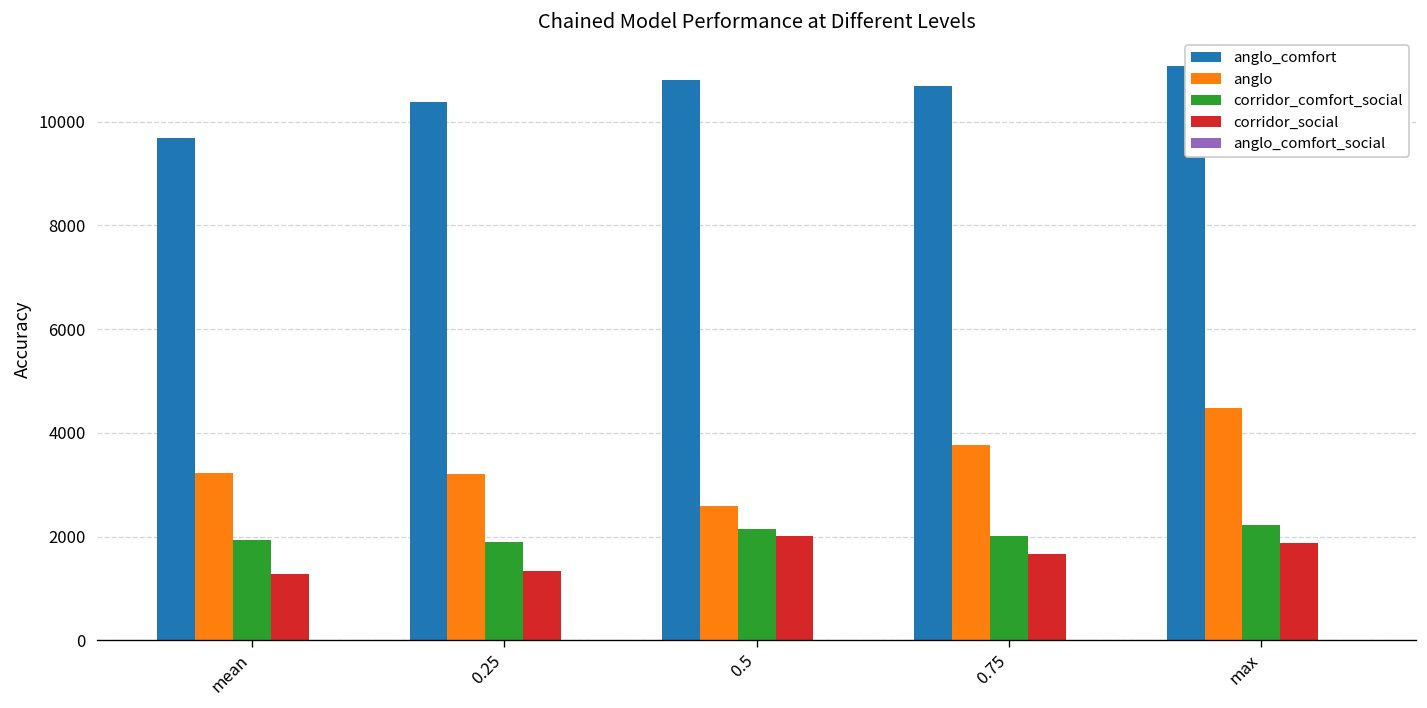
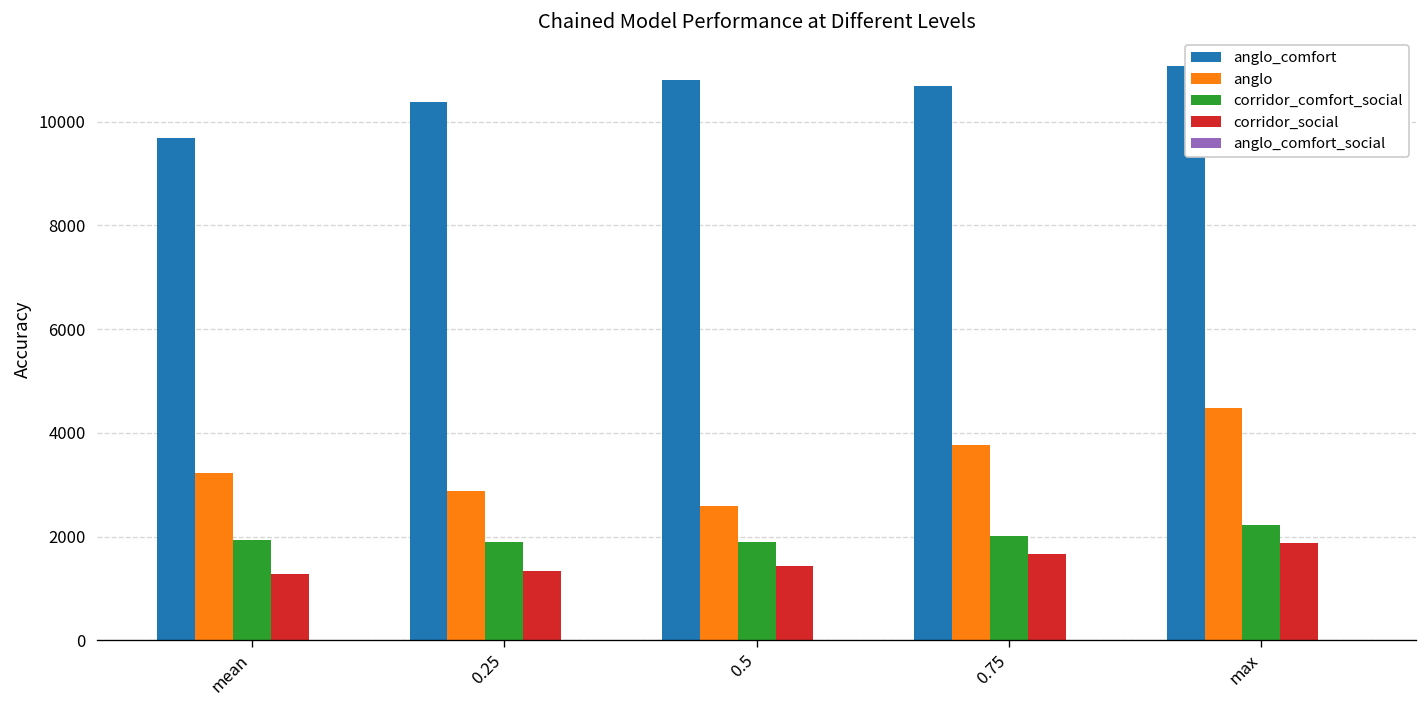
anglo, 0.25: 3200 -> 2900
corridor_comfort_social, 0.5: 2100 -> 1900
corridor_social, 0.5: 2000 -> 1400
